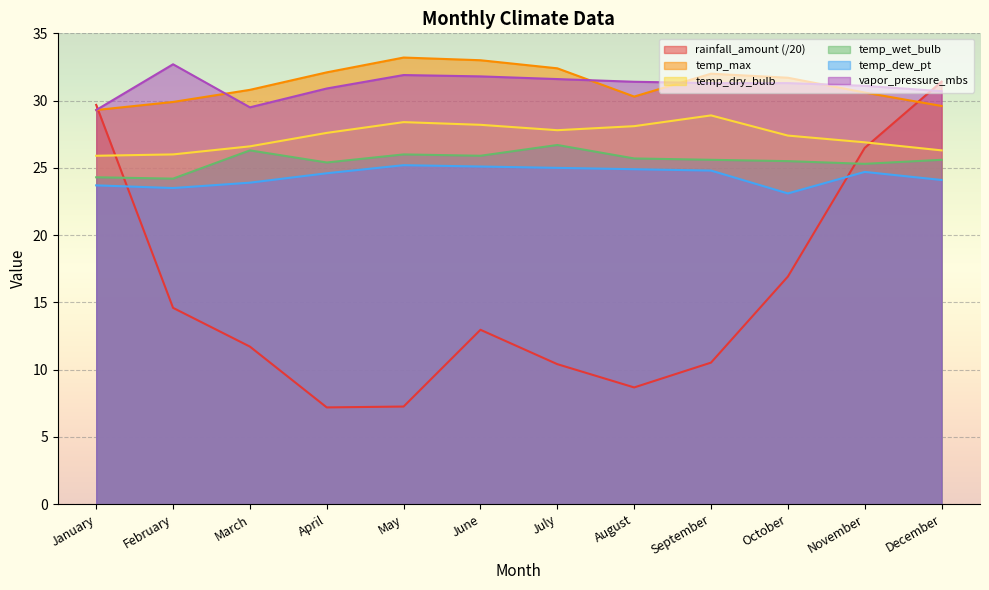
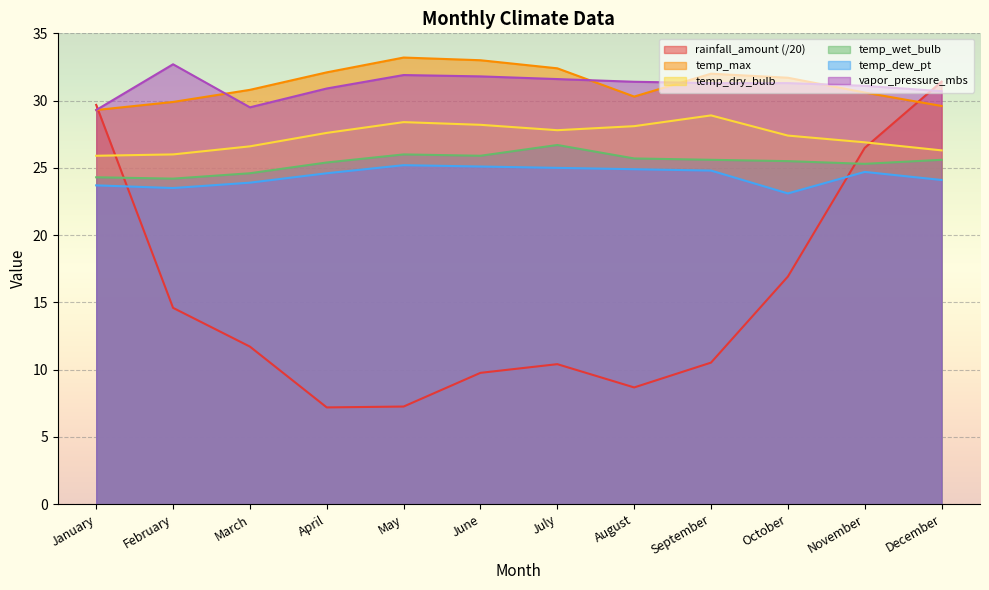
temp_wet_bulb, March: 26.3 -> 24.6
rainfall_amount (/20), June: 13.0 -> 9.8
